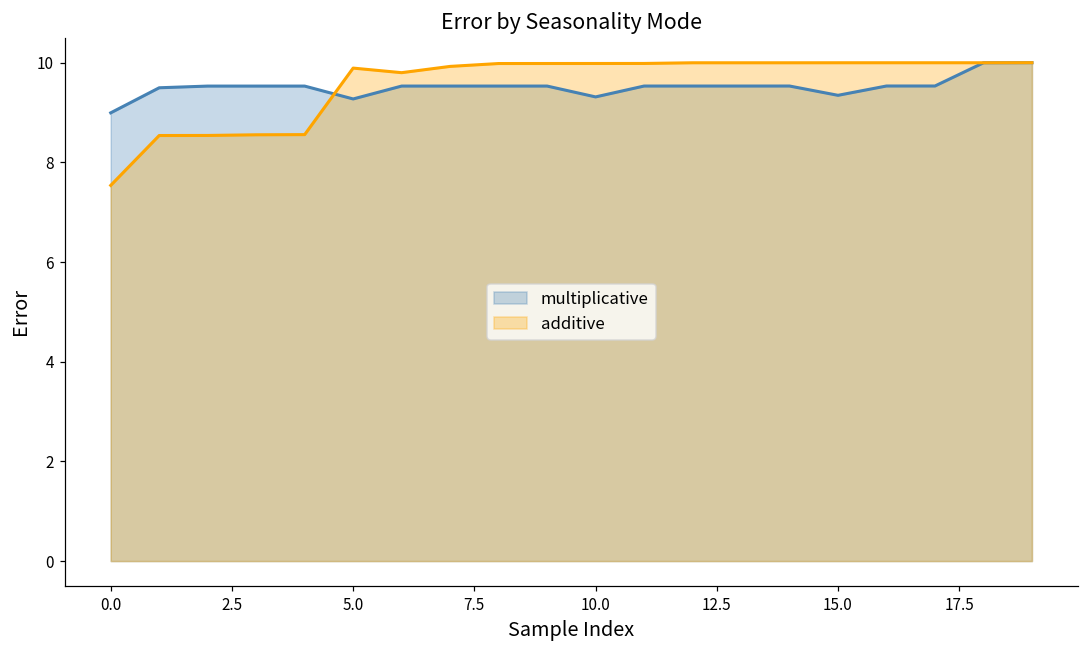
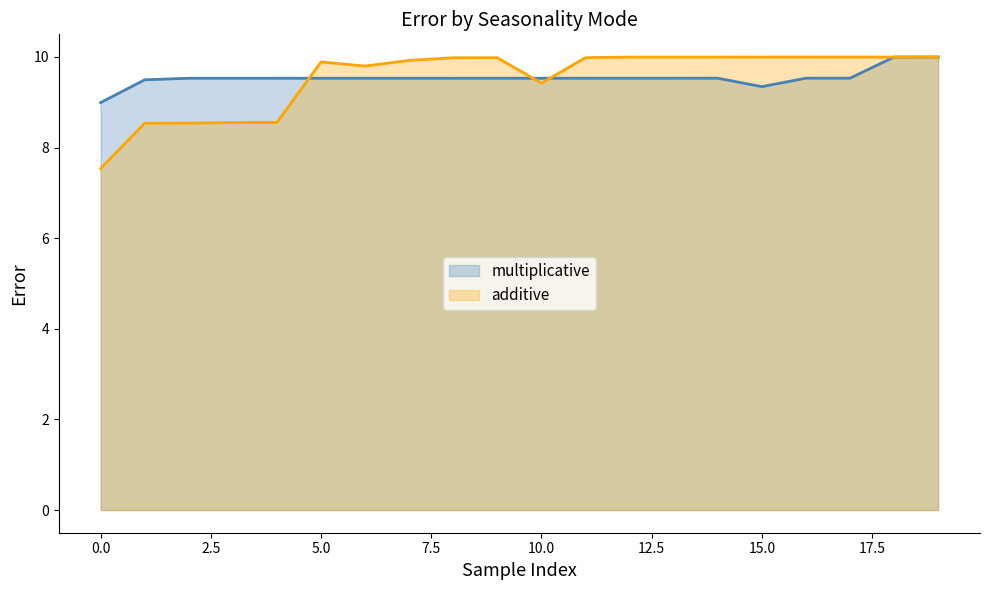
multiplicative, 5.0: 9.3 -> 9.5
multiplicative, 10.0: 9.3 -> 9.5
additive, 10.0: 10.0 -> 9.4
